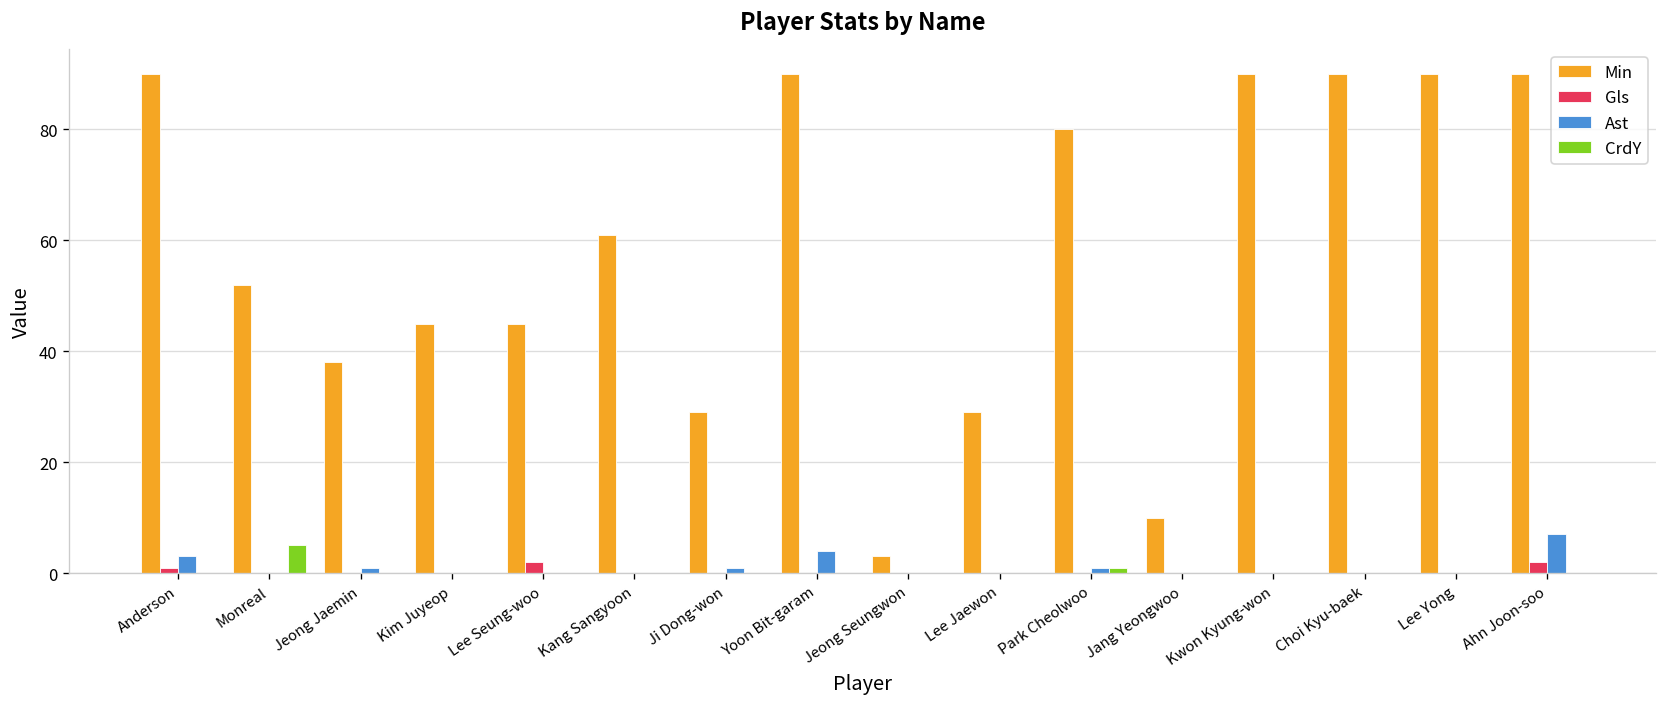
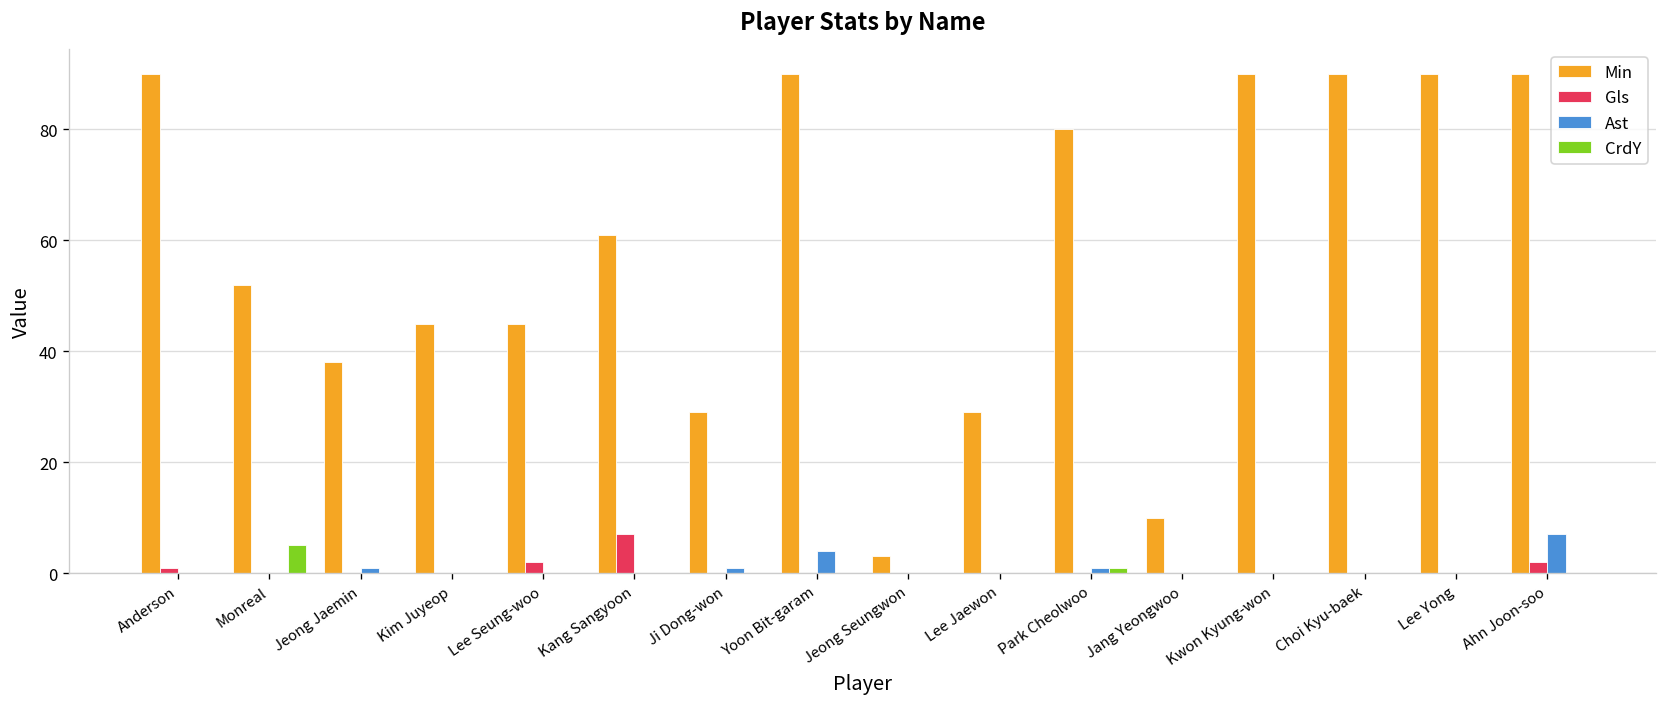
Ast, Anderson: 3 -> 0
Gls, Kang Sangyoon: 0 -> 7
